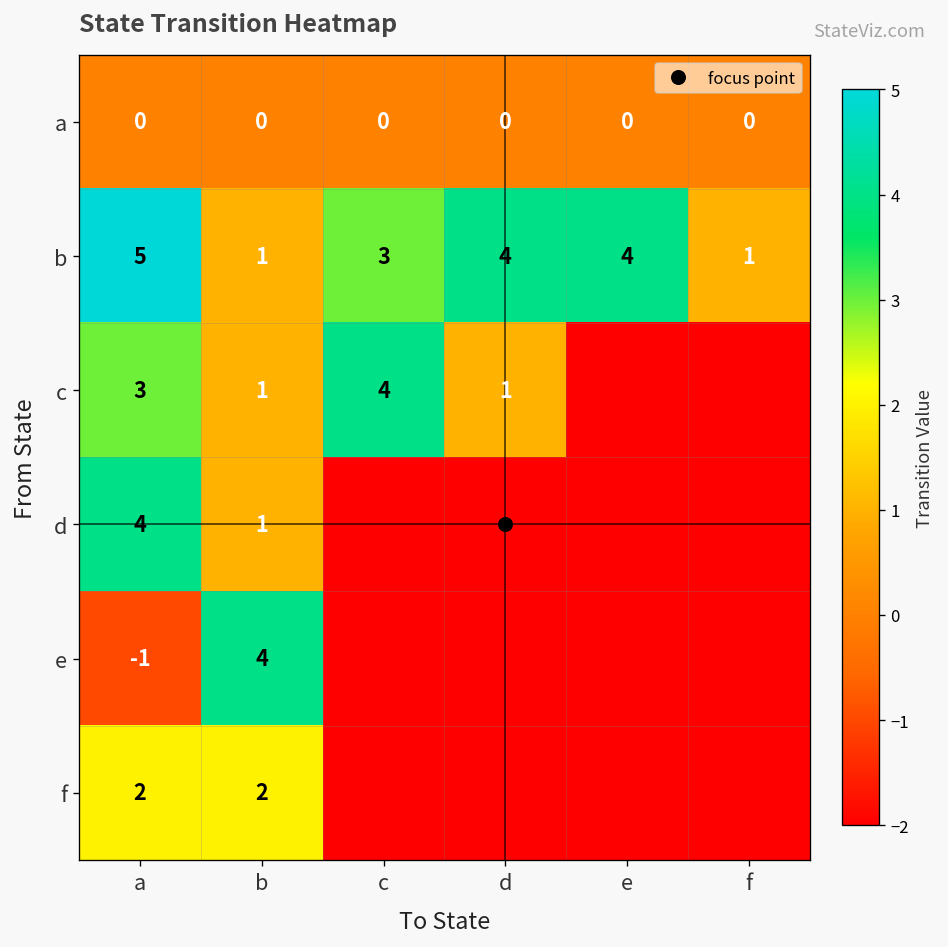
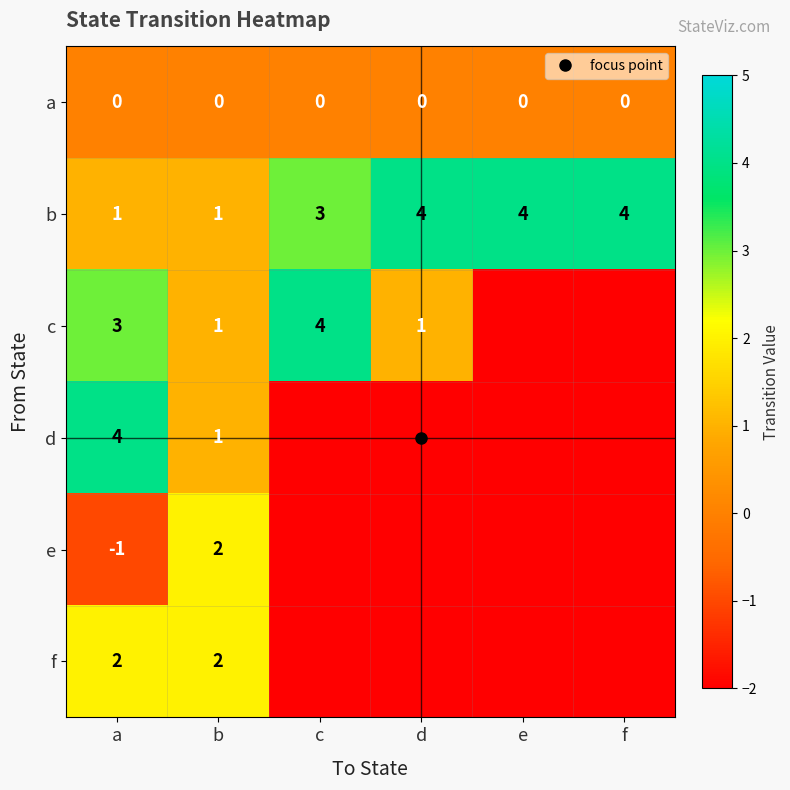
b, a: 5 -> 1
b, f: 1 -> 4
e, b: 4 -> 2
